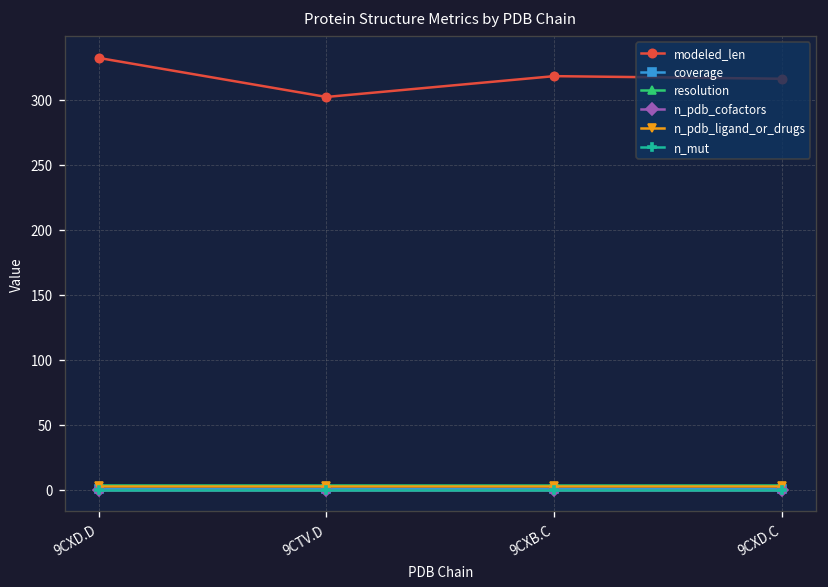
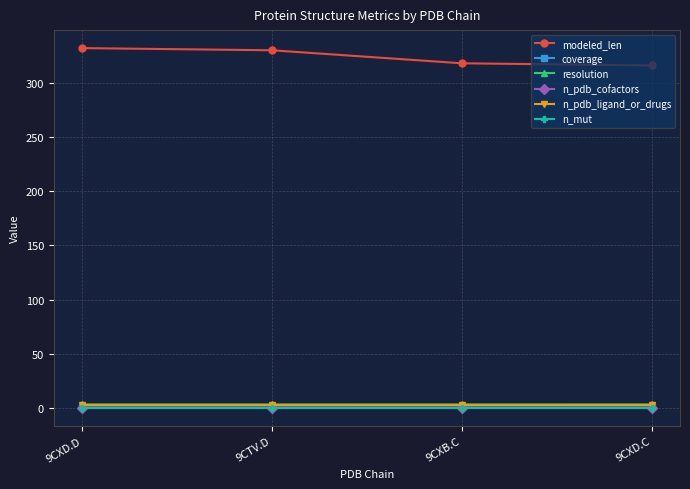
modeled_len, 9CTV.D: 302 -> 330
